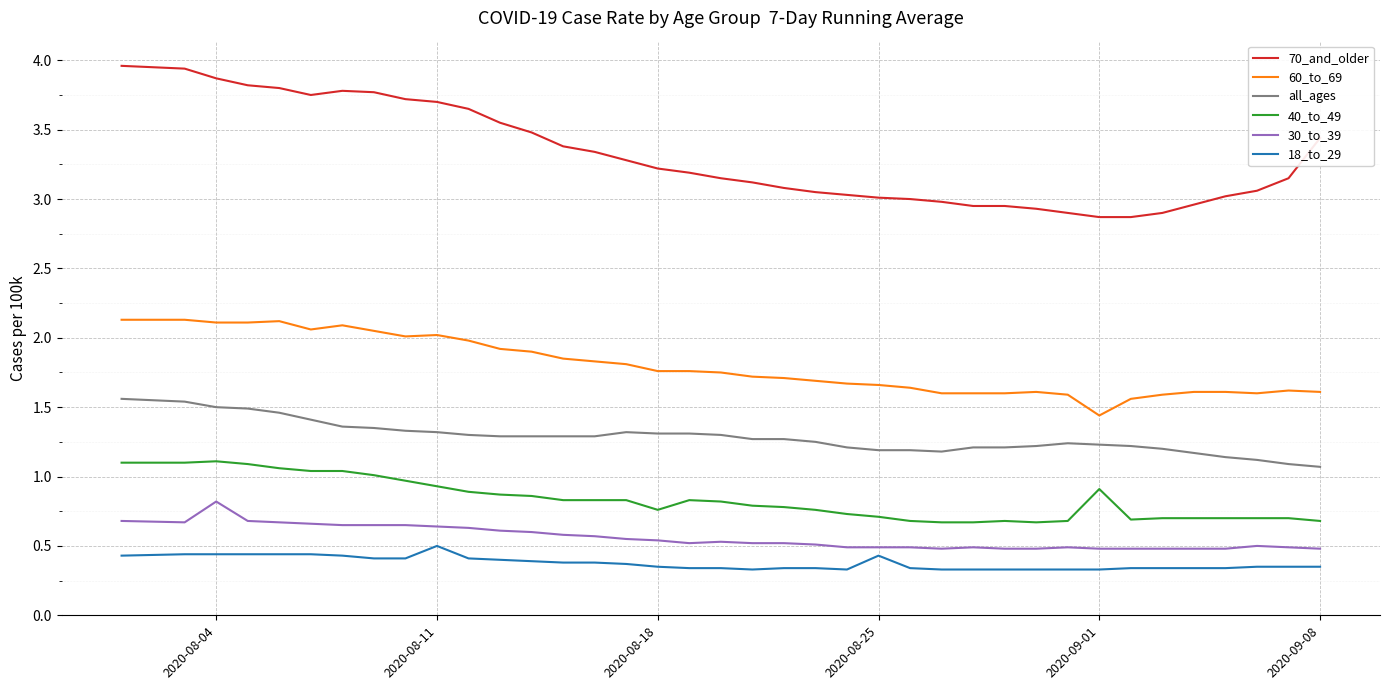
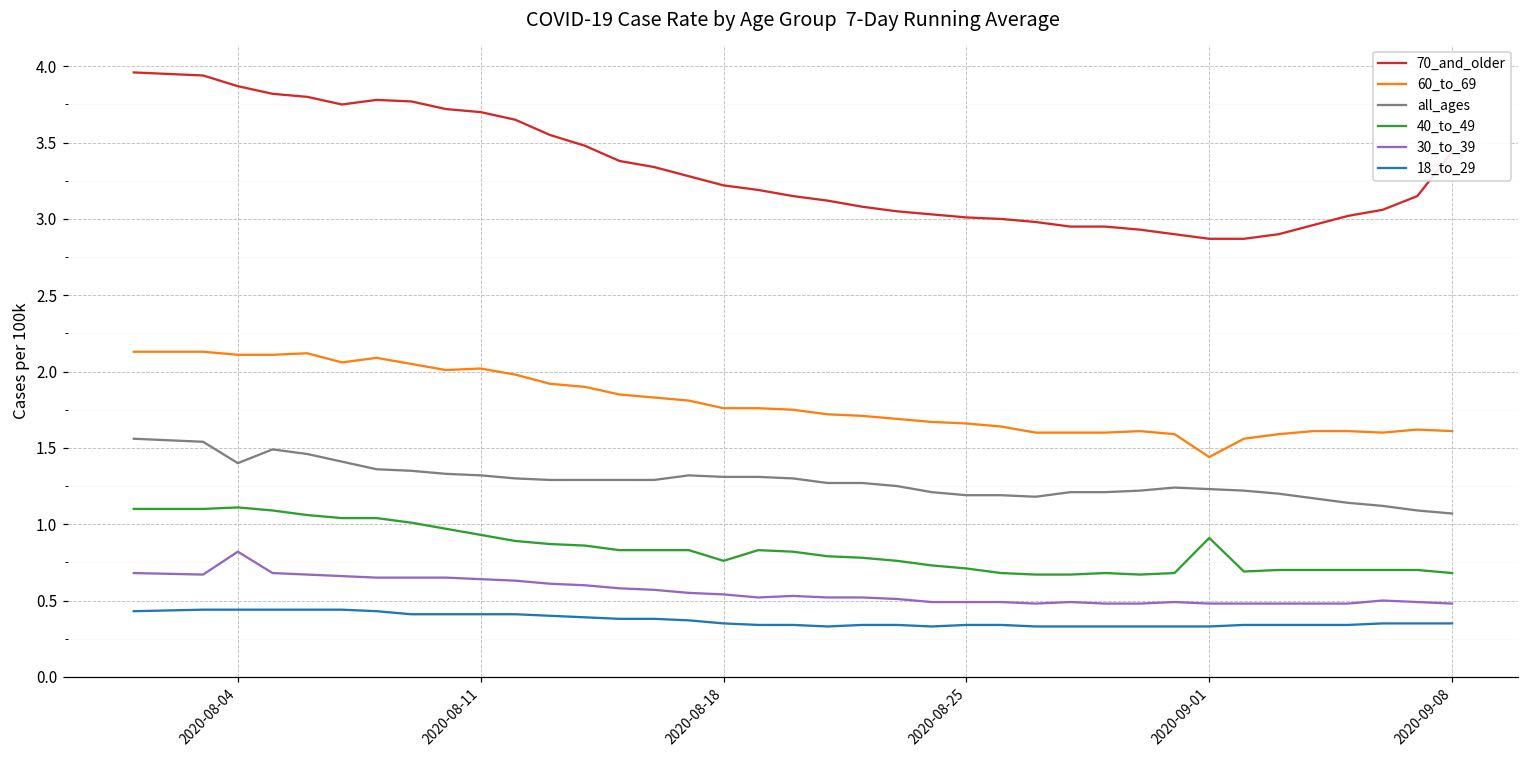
all_ages, 2020-08-04: 1.5 -> 1.4
18_to_29, 2020-08-11: 0.50 -> 0.41
18_to_29, 2020-08-25: 0.43 -> 0.34
